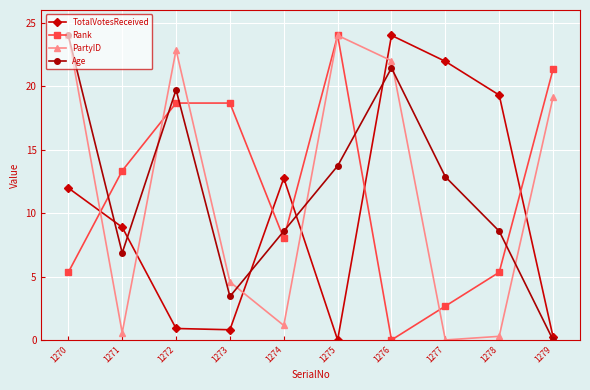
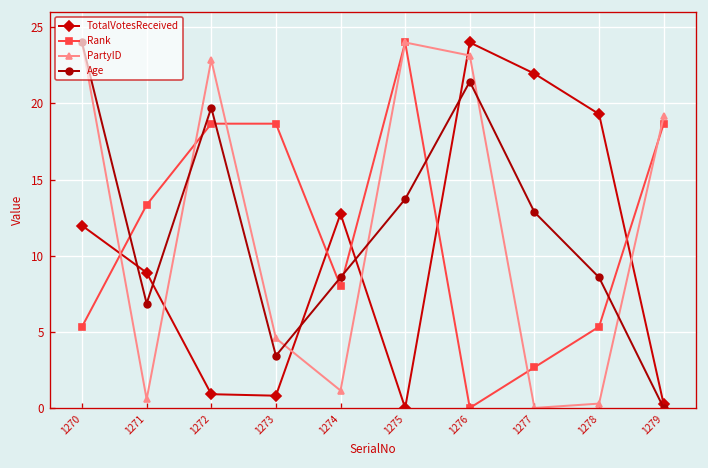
PartyID, 1276: 22.0 -> 23.1
Rank, 1279: 21.3 -> 18.7
